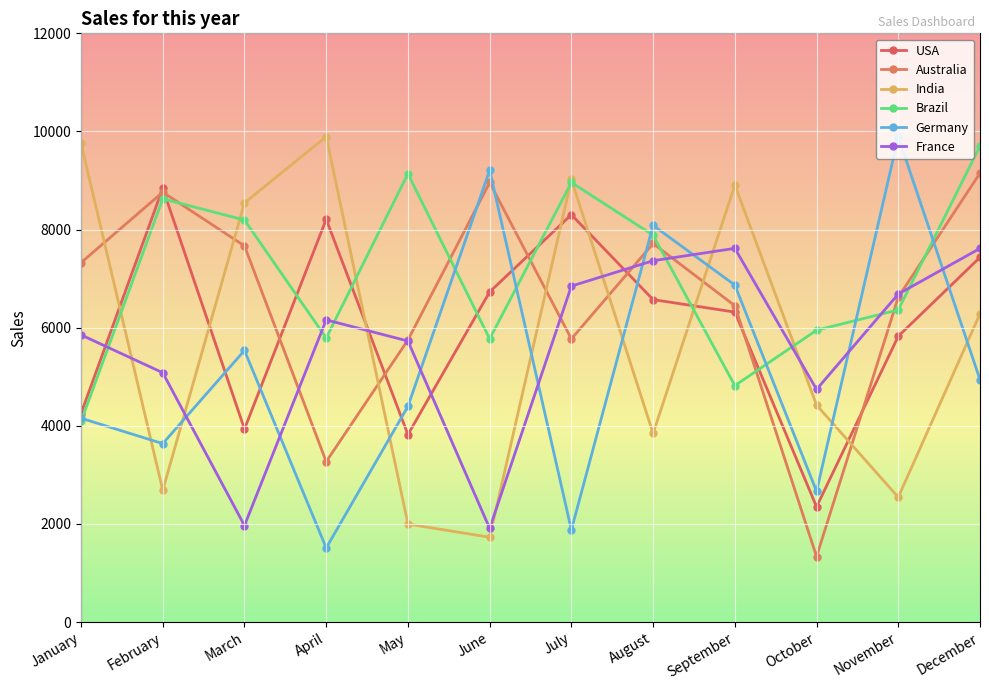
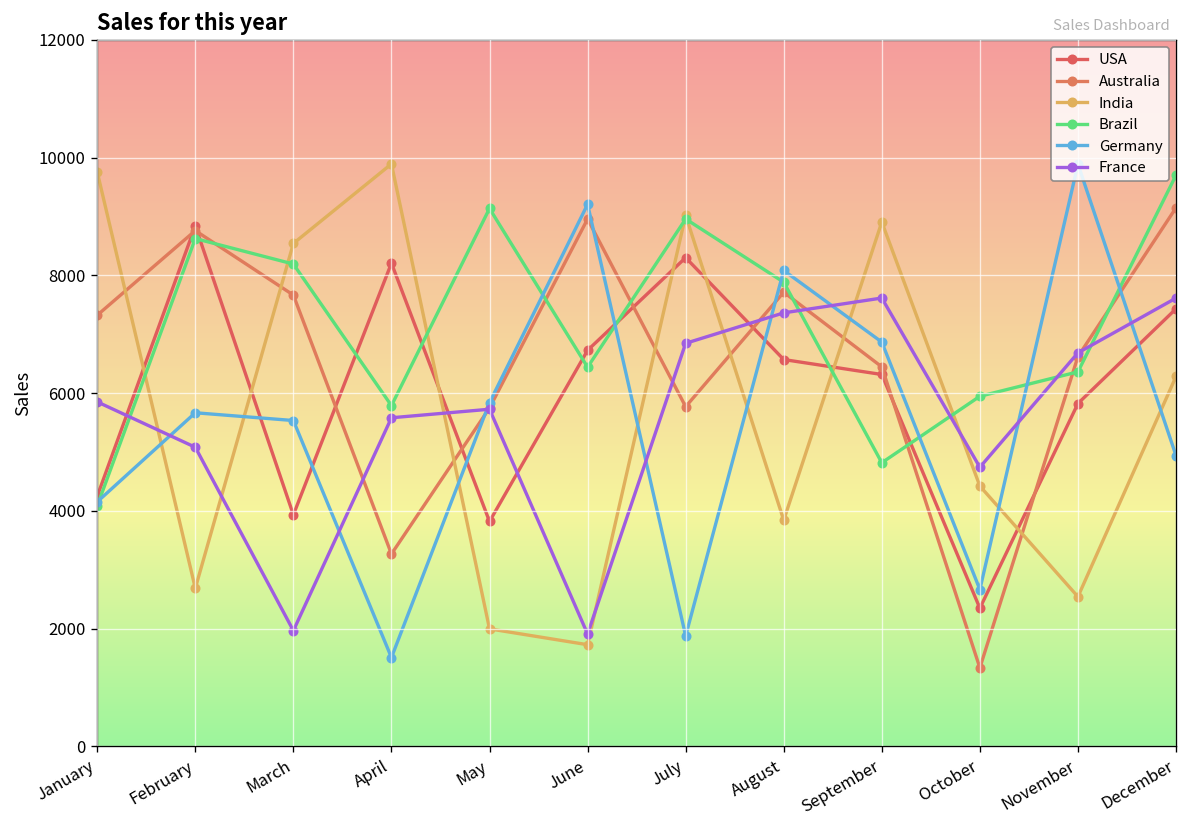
Germany, February: 3600 -> 5700
France, April: 6200 -> 5600
Germany, May: 4400 -> 5800
Brazil, June: 5800 -> 6400
